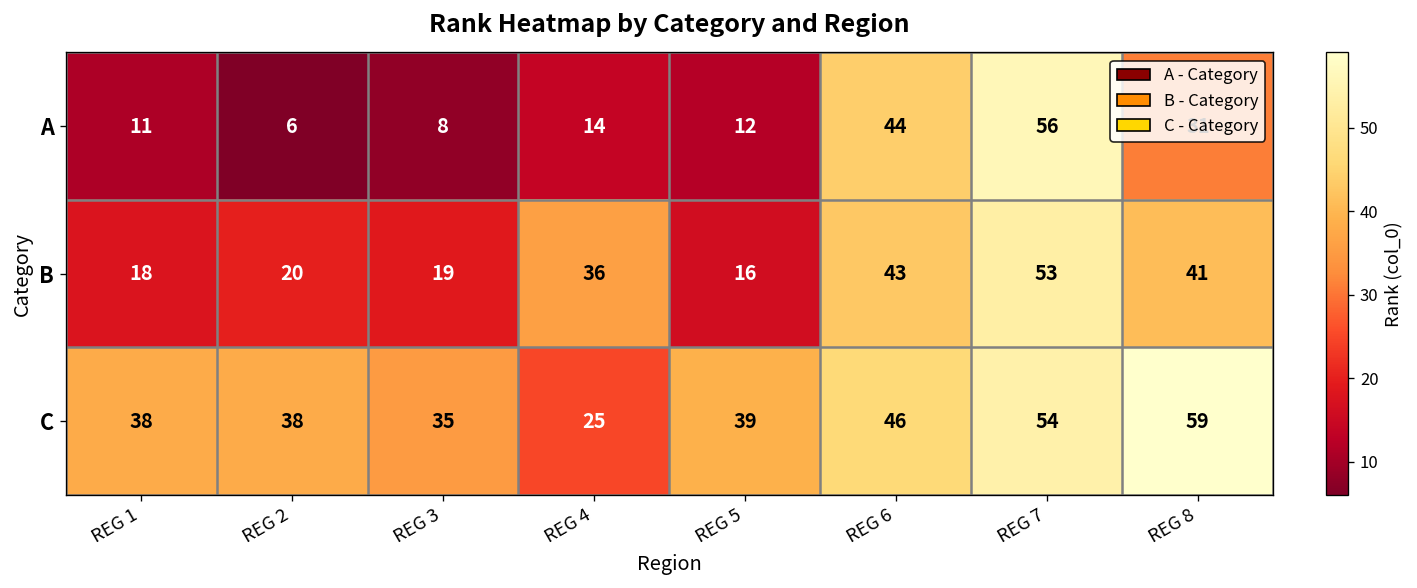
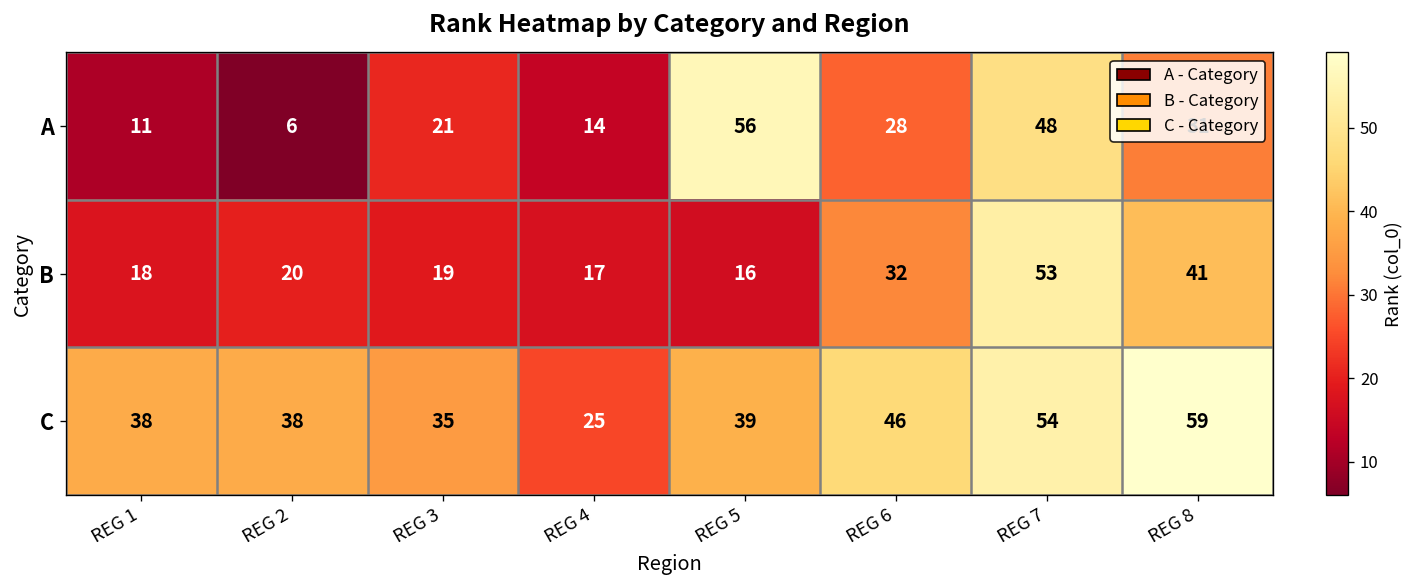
A, REG 3: 8 -> 21
A, REG 5: 12 -> 56
A, REG 6: 44 -> 28
A, REG 7: 56 -> 48
B, REG 4: 36 -> 17
B, REG 6: 43 -> 32
